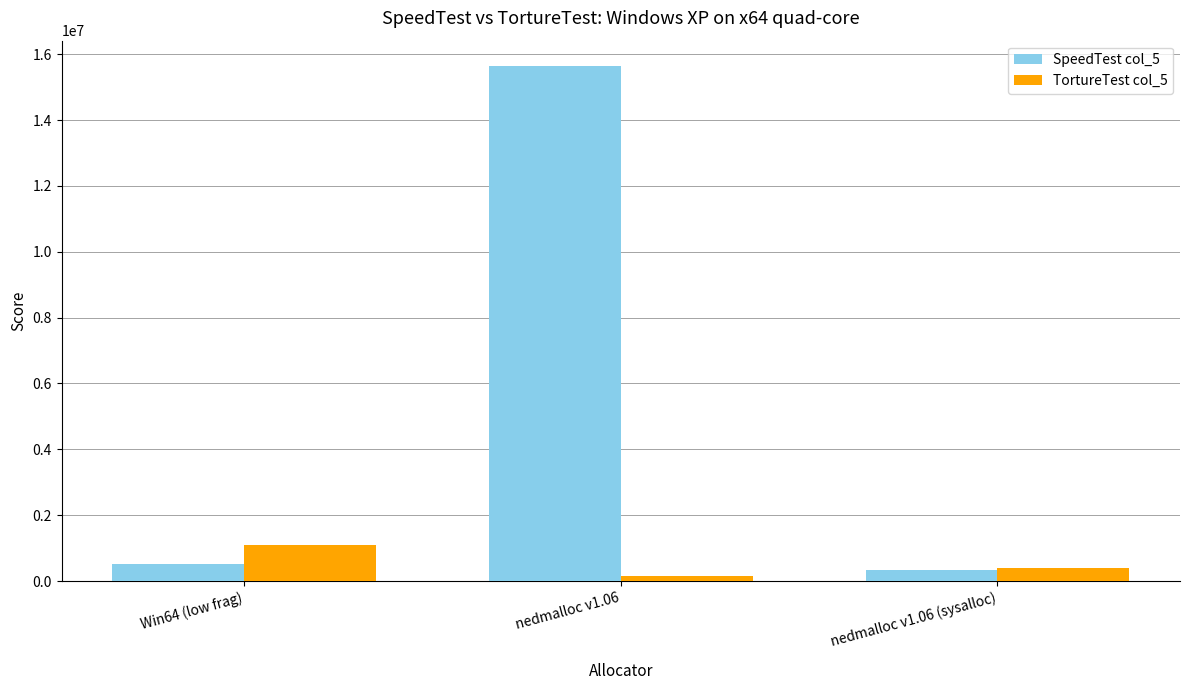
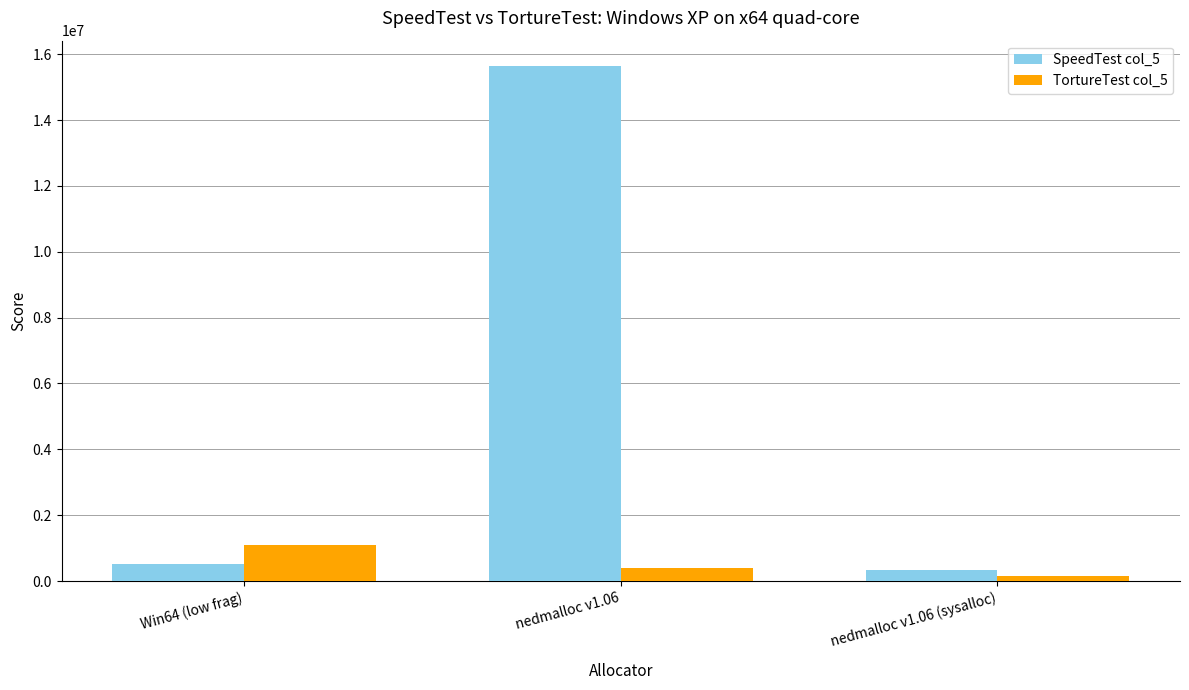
TortureTest col_5, nedmalloc v1.06: 100000 -> 400000
TortureTest col_5, nedmalloc v1.06 (sysalloc): 400000 -> 100000
